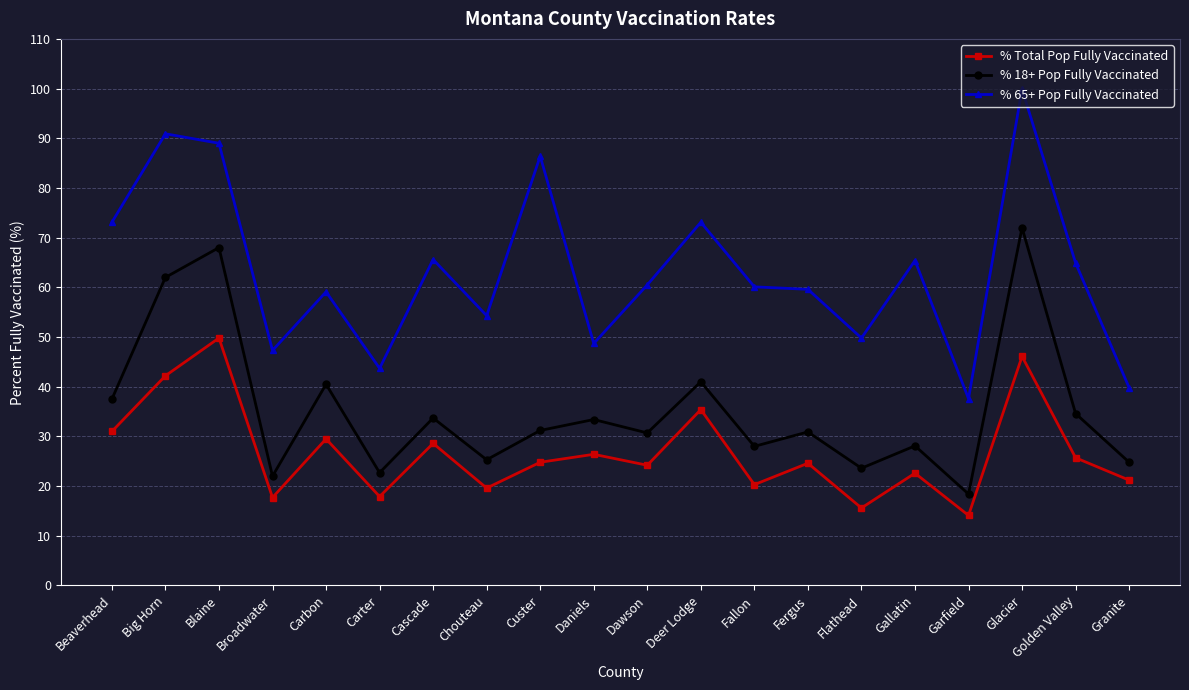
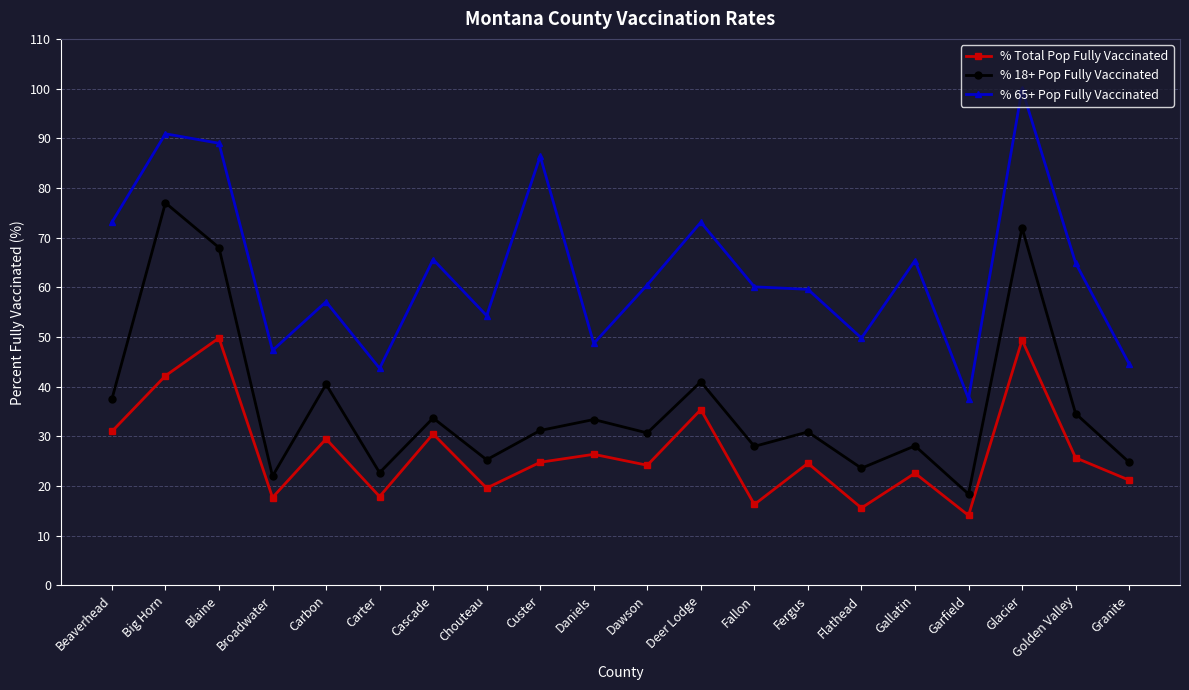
% 18+ Pop Fully Vaccinated, Big Horn: 62 -> 77
% 65+ Pop Fully Vaccinated, Carbon: 59 -> 57
% Total Pop Fully Vaccinated, Cascade: 29 -> 31
% Total Pop Fully Vaccinated, Fallon: 20 -> 16
% Total Pop Fully Vaccinated, Glacier: 46 -> 49
% 65+ Pop Fully Vaccinated, Granite: 40 -> 45
